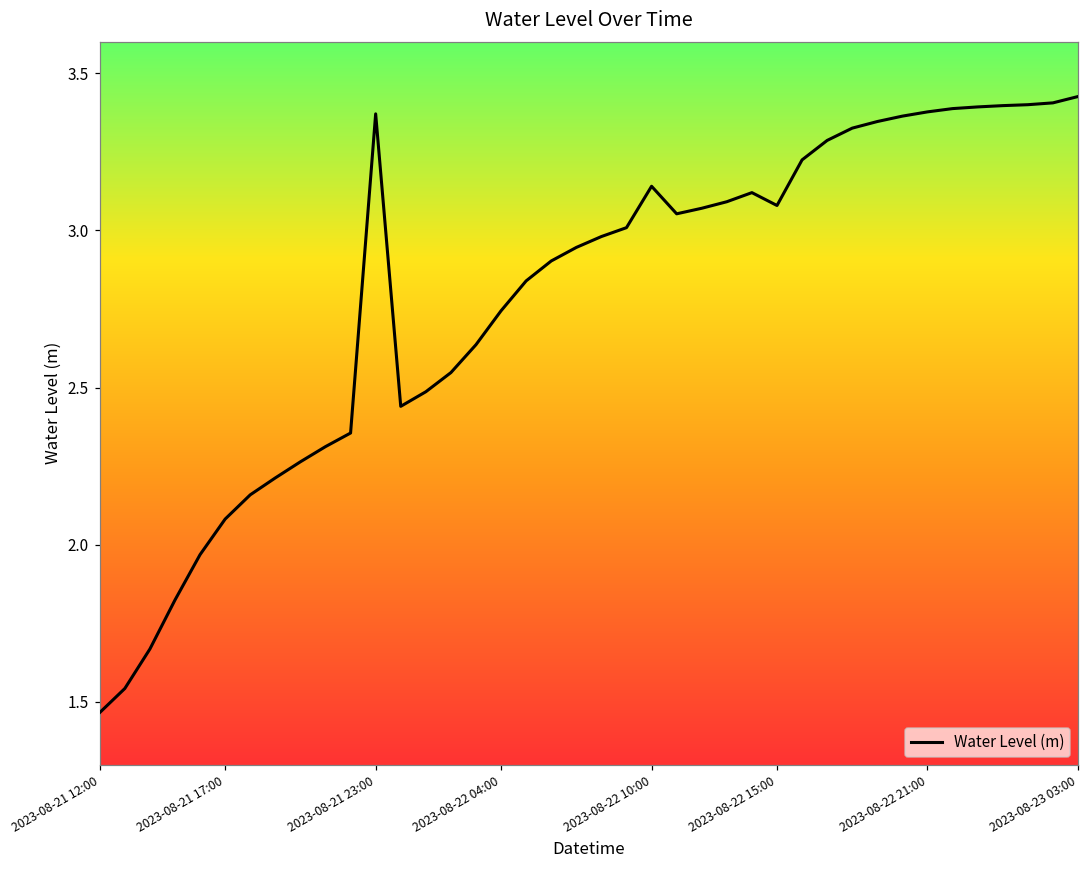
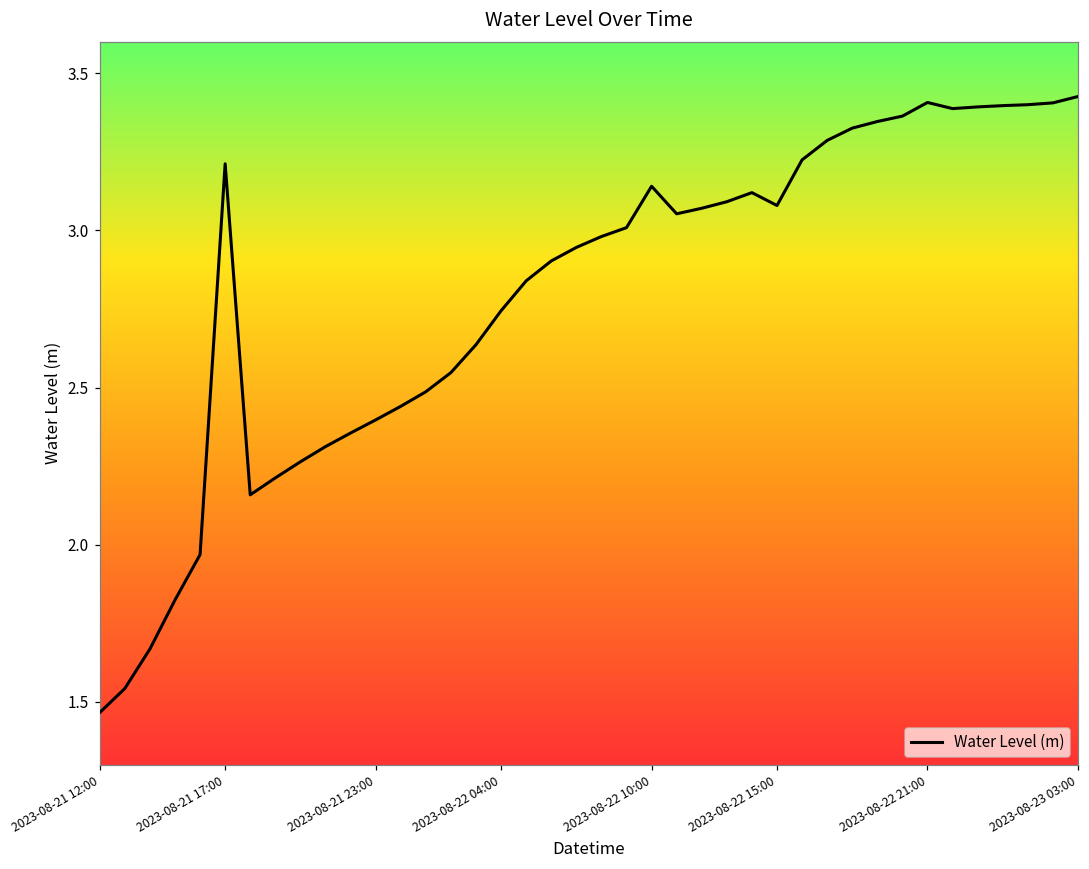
2023-08-21 17:00: 2.08 -> 3.21
2023-08-21 23:00: 3.37 -> 2.40
2023-08-22 21:00: 3.38 -> 3.41
